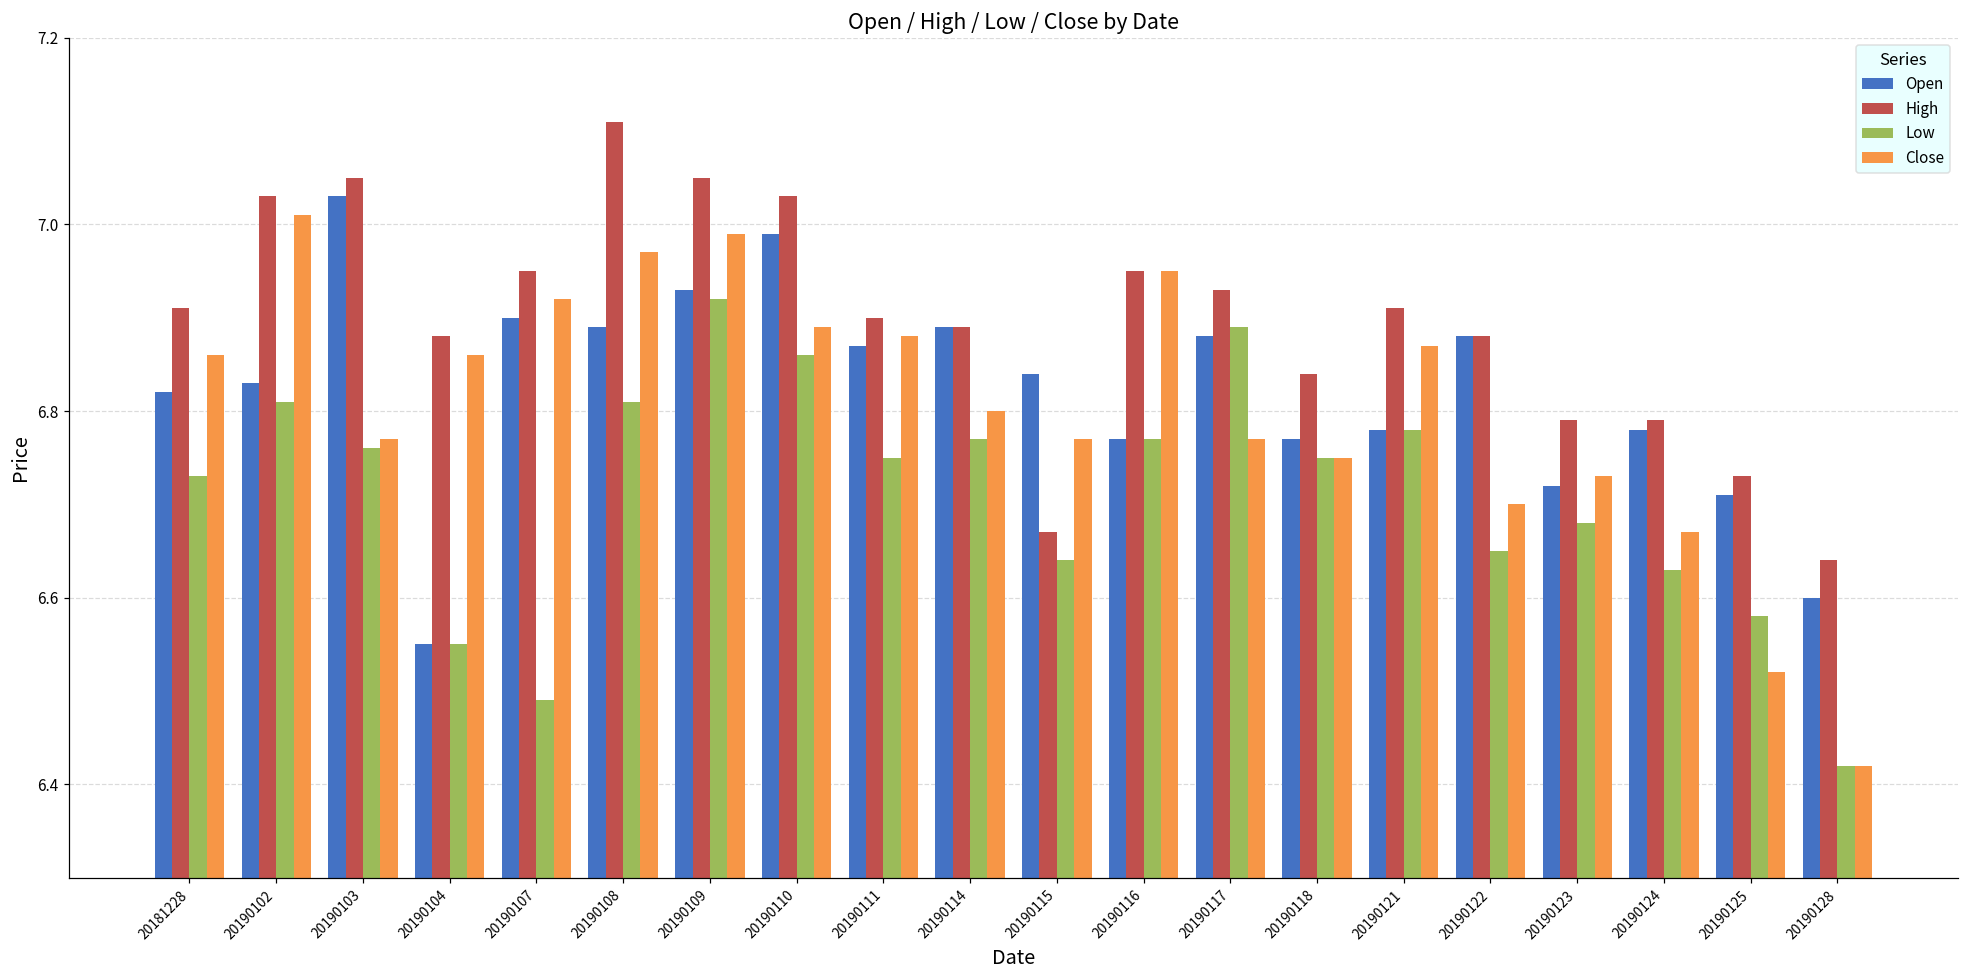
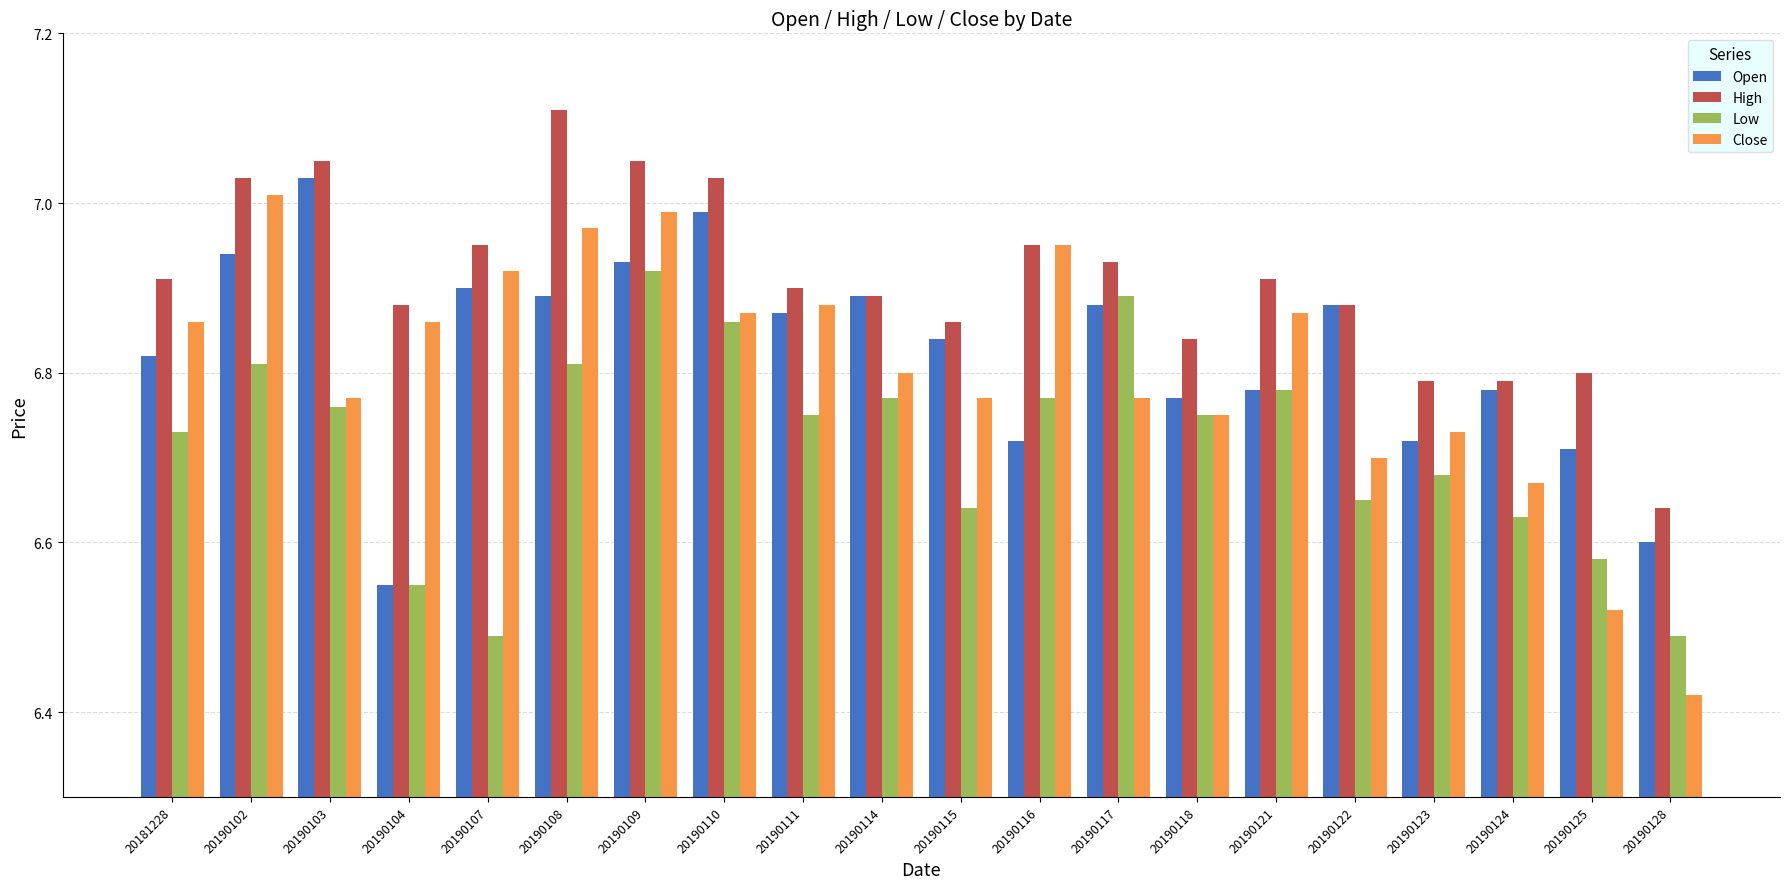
Open, 20190102: 6.83 -> 6.94
Close, 20190110: 6.89 -> 6.87
High, 20190115: 6.67 -> 6.86
Open, 20190116: 6.77 -> 6.72
High, 20190125: 6.73 -> 6.80
Low, 20190128: 6.42 -> 6.49
